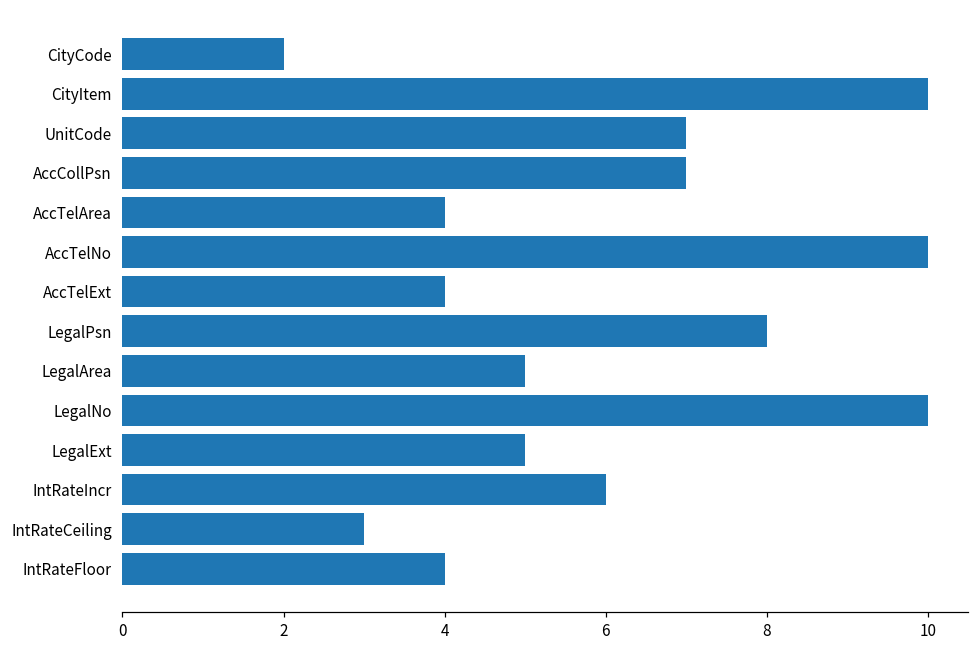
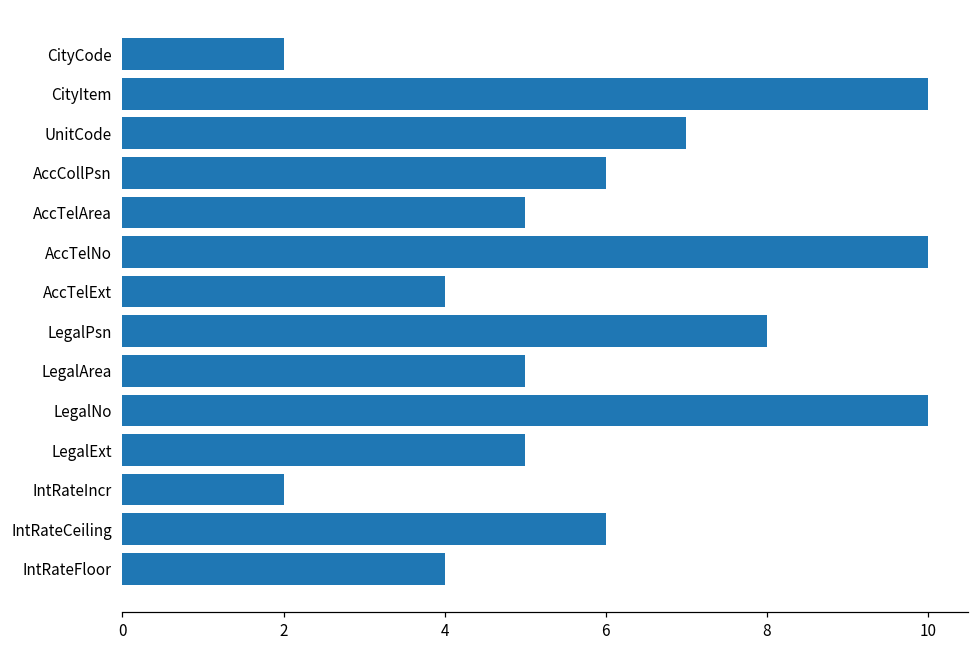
AccCollPsn: 7 -> 6
AccTelArea: 4 -> 5
IntRateIncr: 6 -> 2
IntRateCeiling: 3 -> 6
